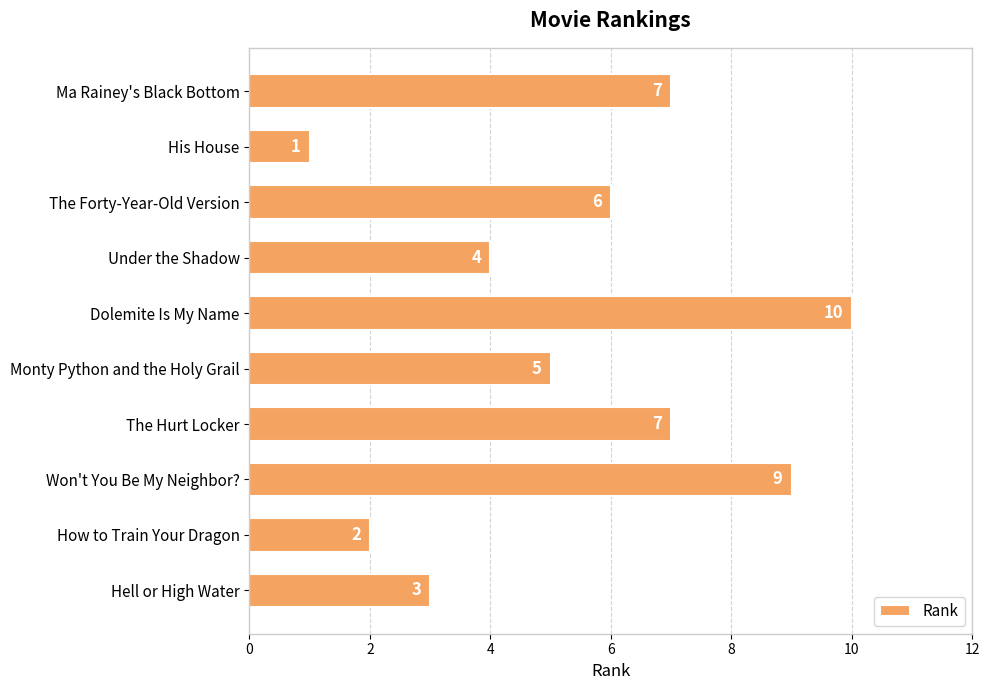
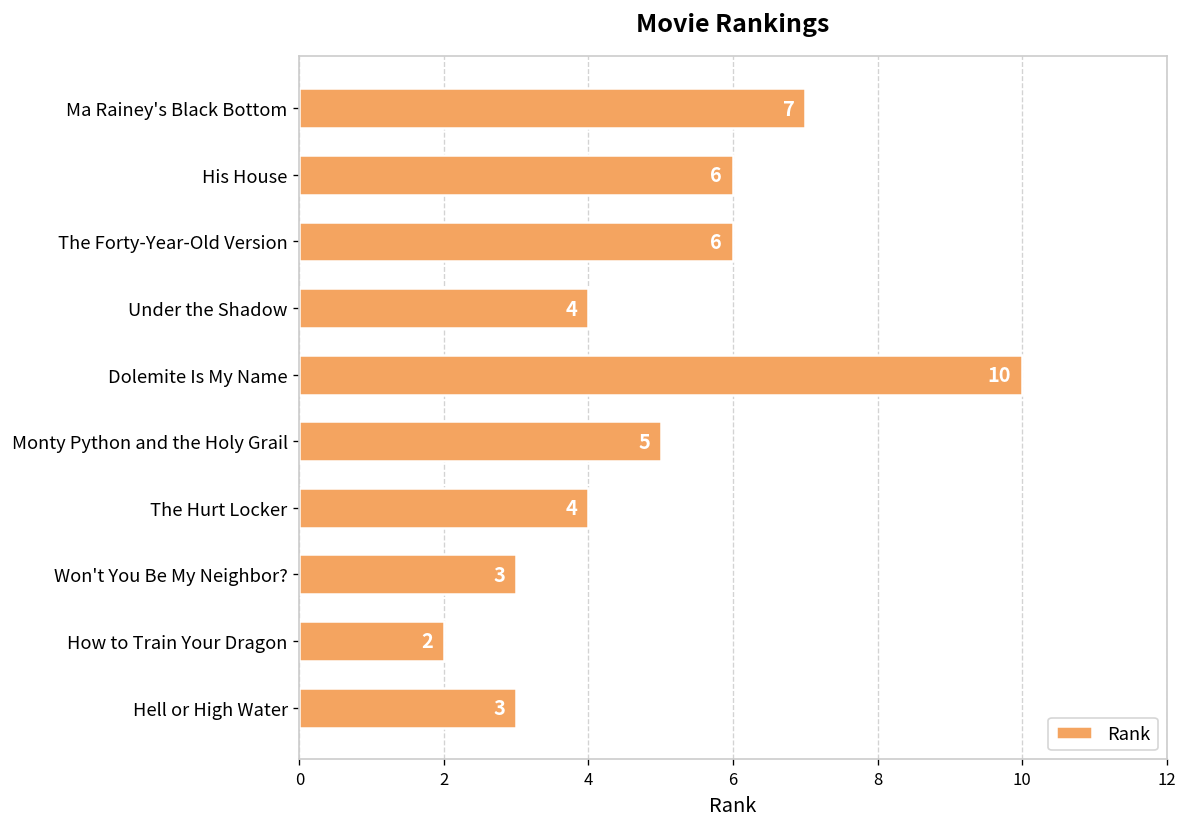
His House: 1 -> 6
The Hurt Locker: 7 -> 4
Won't You Be My Neighbor?: 9 -> 3
